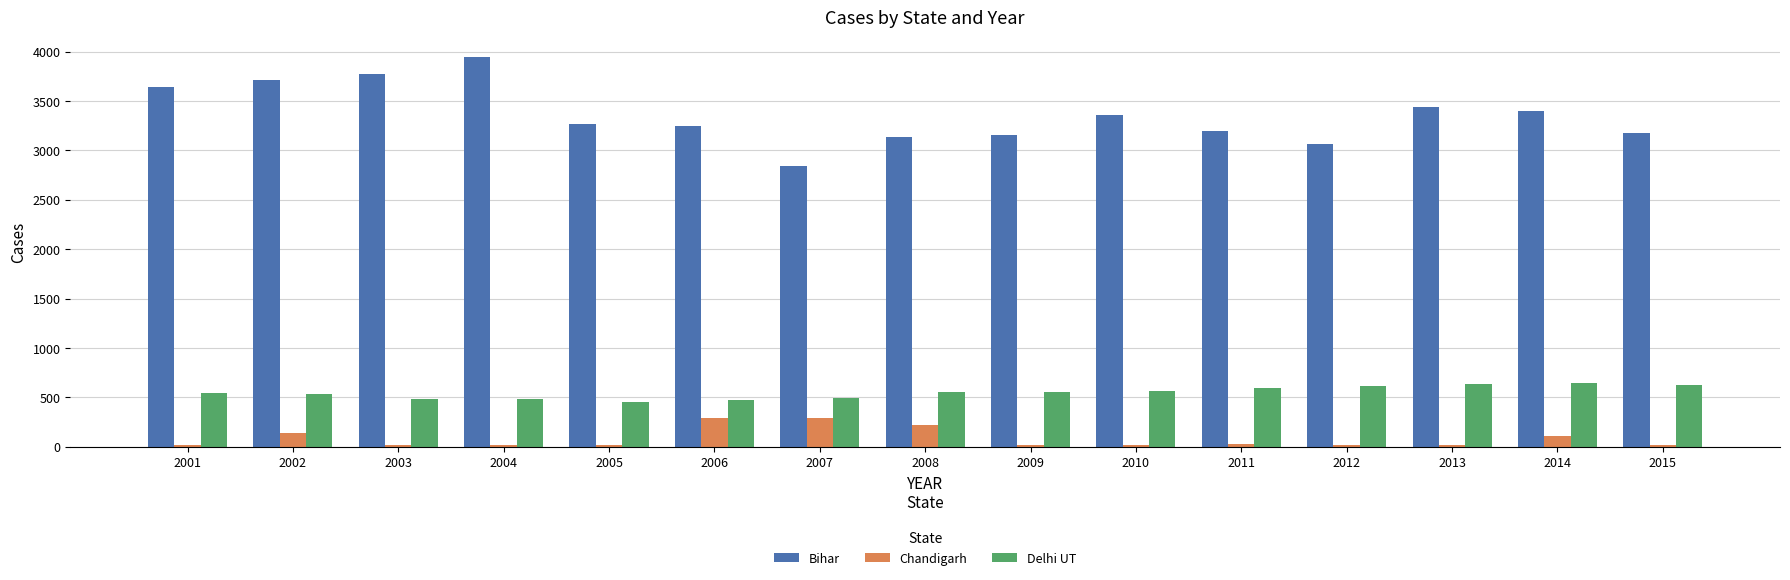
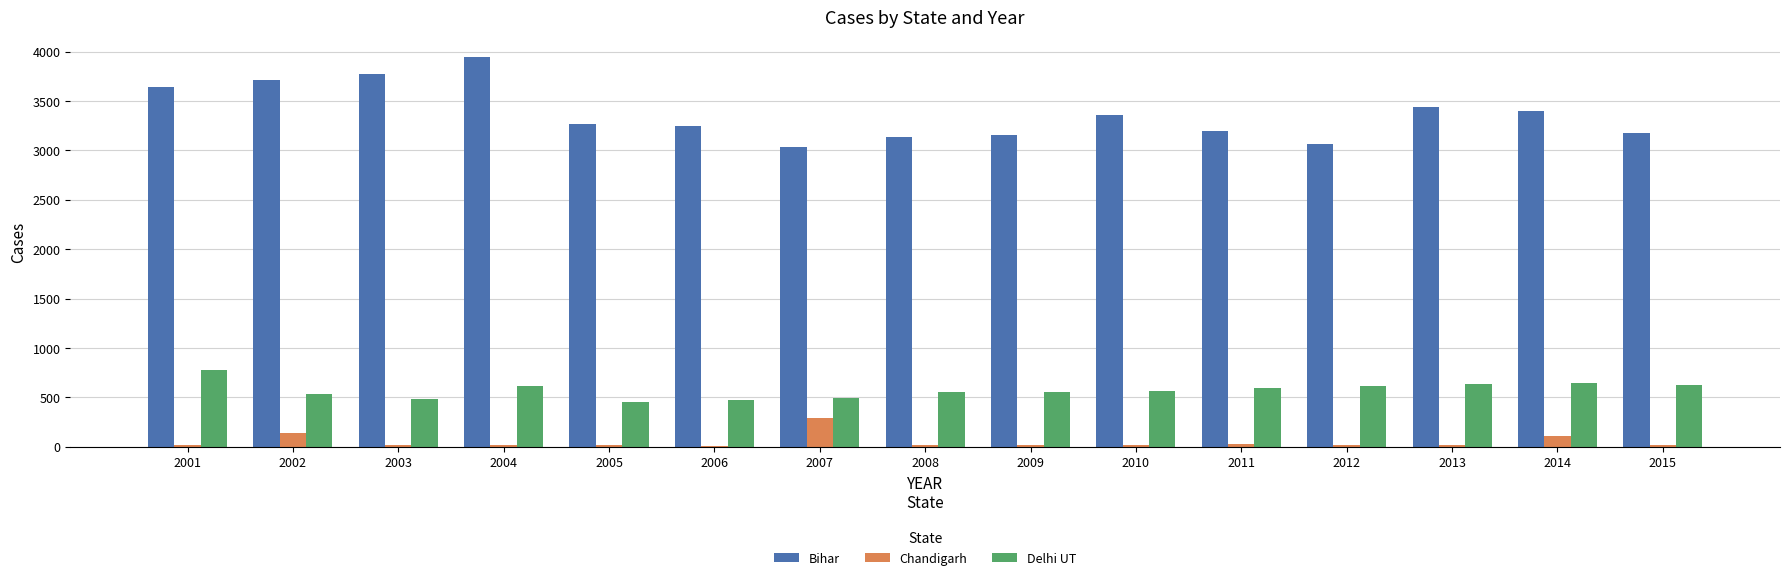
Delhi UT, 2001: 500 -> 800
Delhi UT, 2004: 500 -> 600
Chandigarh, 2006: 300 -> 0
Bihar, 2007: 2800 -> 3000
Chandigarh, 2008: 200 -> 0
